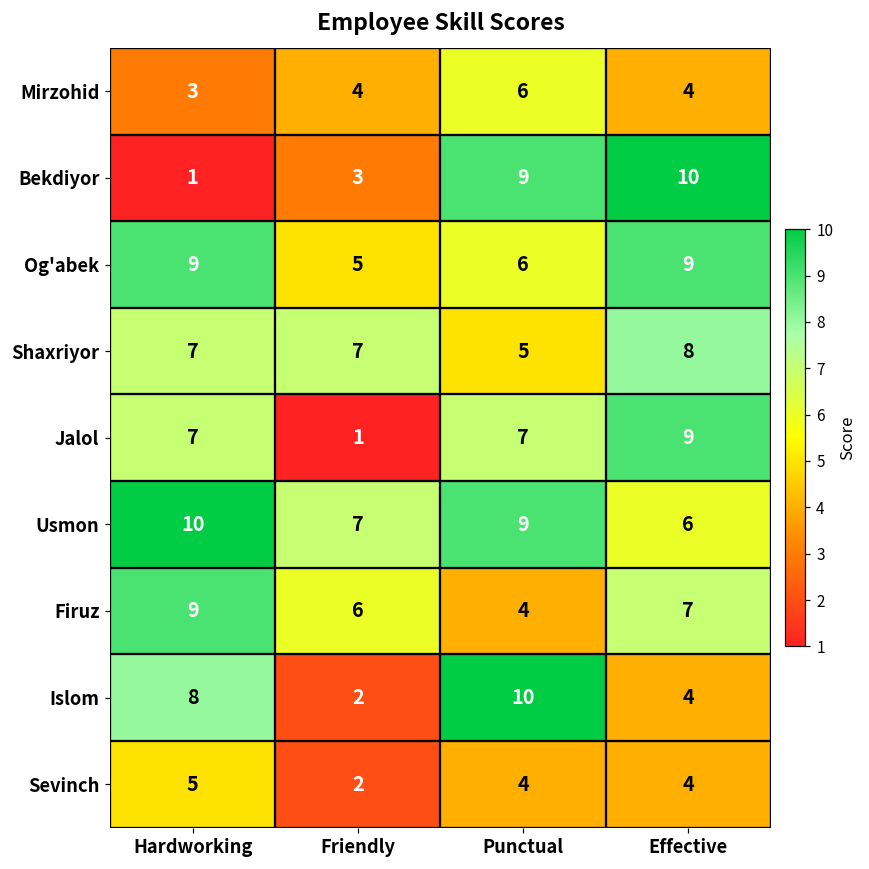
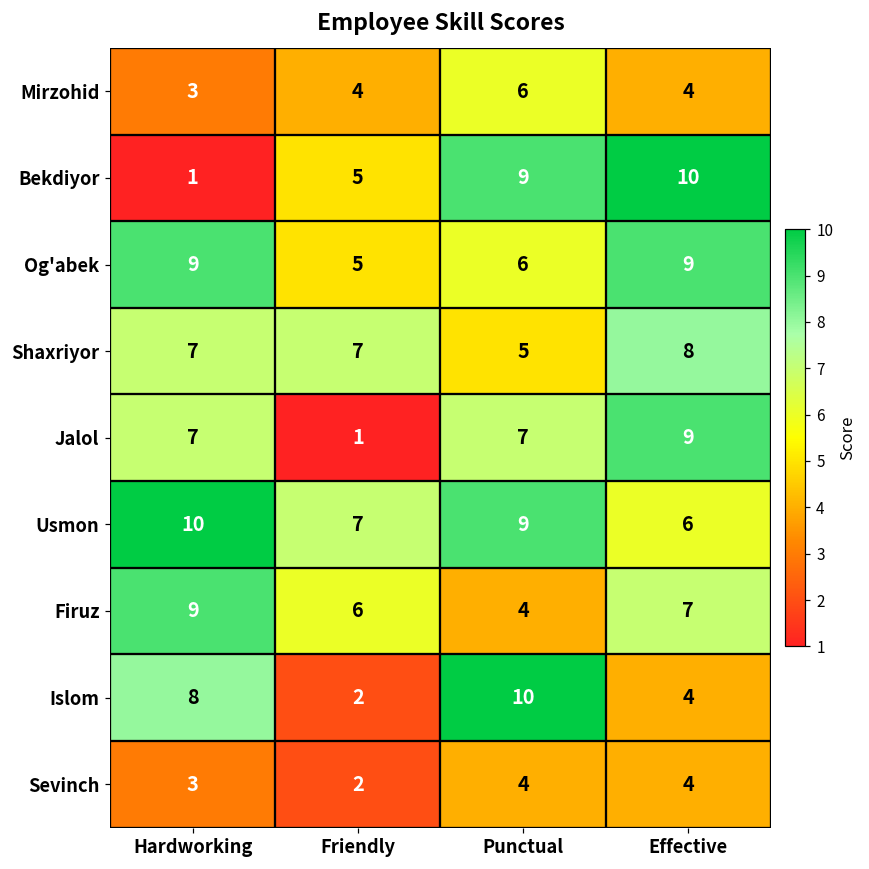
Bekdiyor, Friendly: 3 -> 5
Sevinch, Hardworking: 5 -> 3
